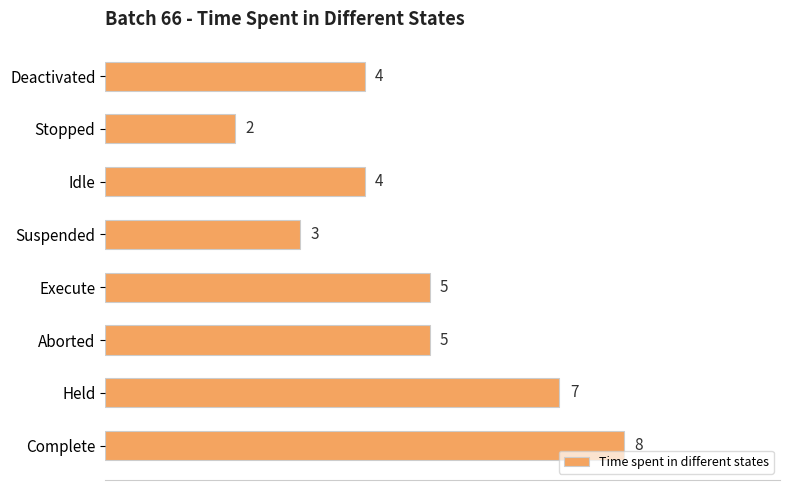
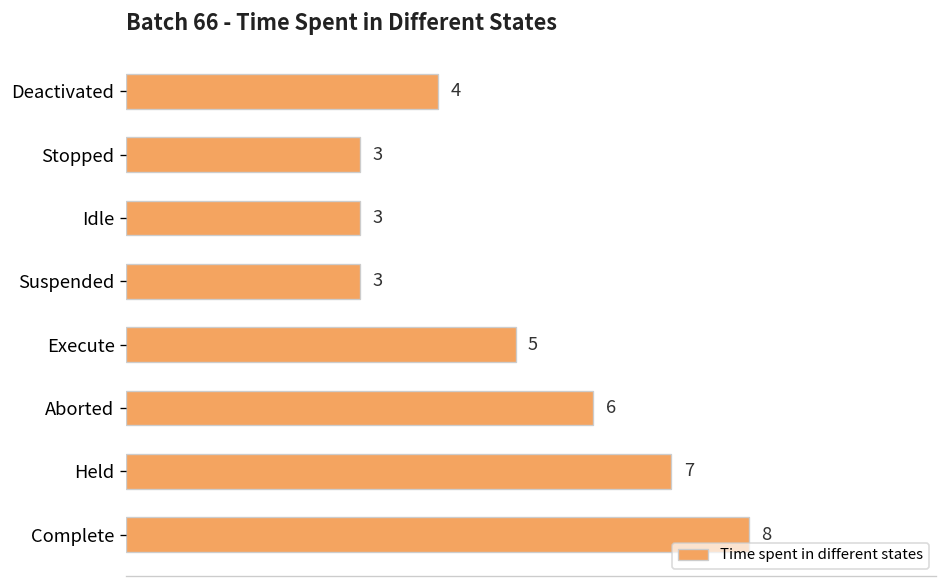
Stopped: 2 -> 3
Idle: 4 -> 3
Aborted: 5 -> 6
